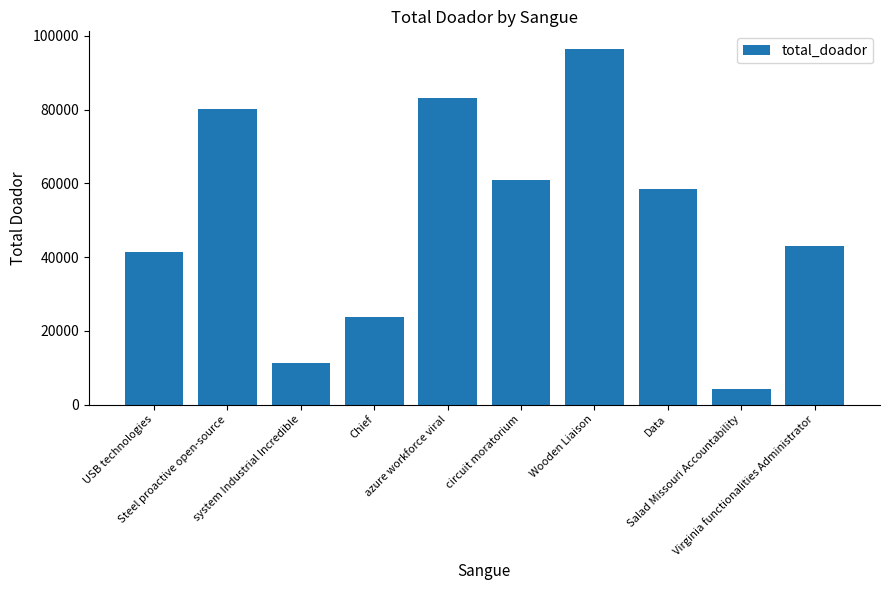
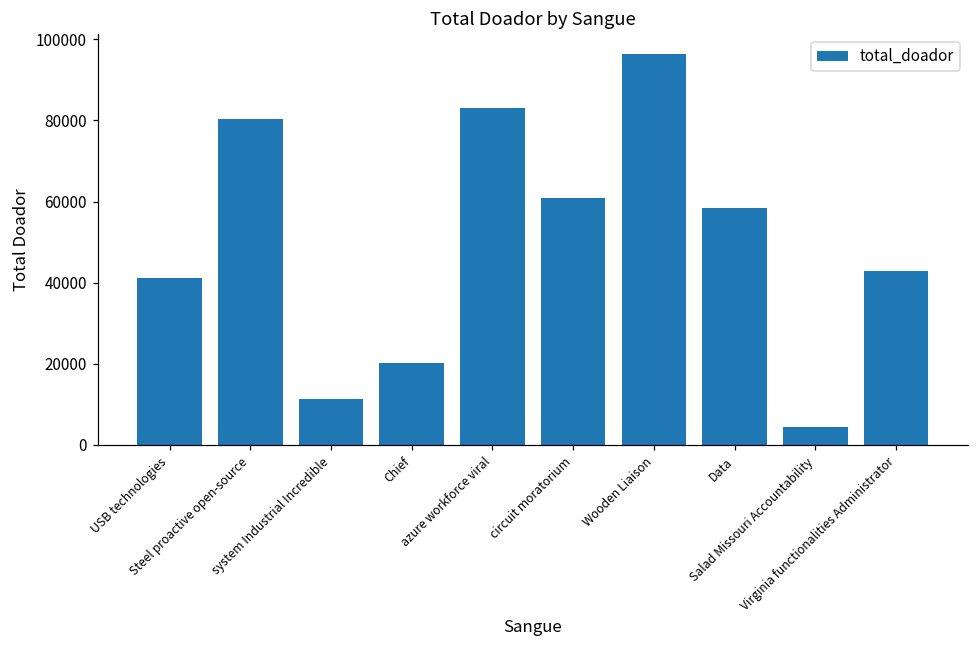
Chief: 24000 -> 20000
